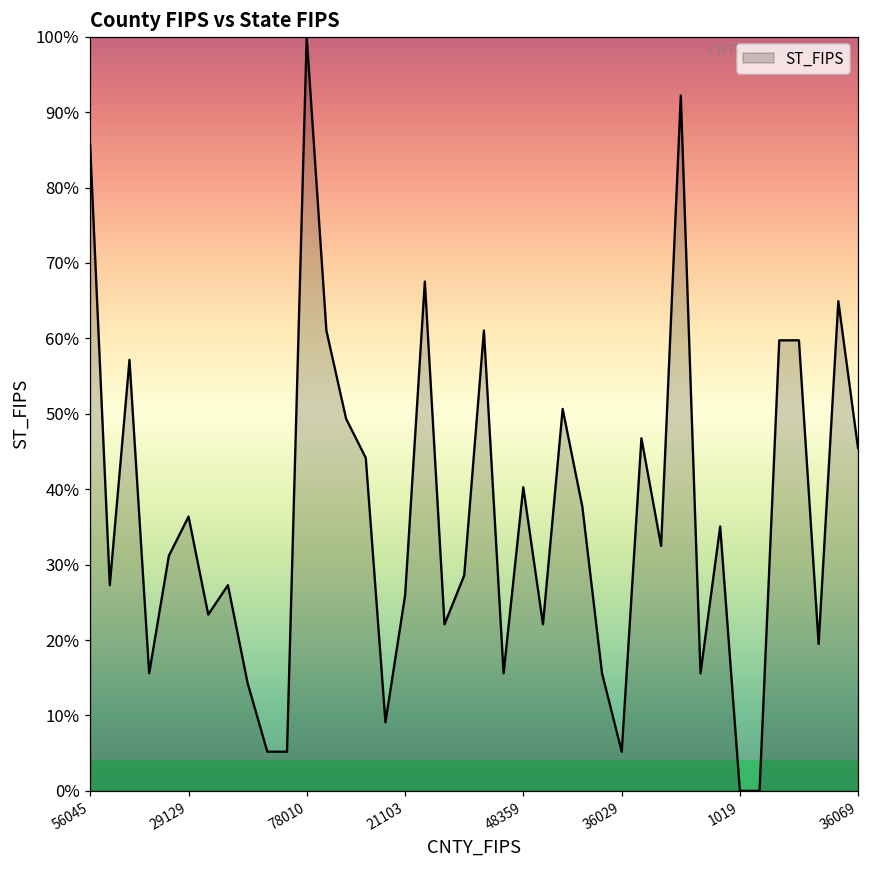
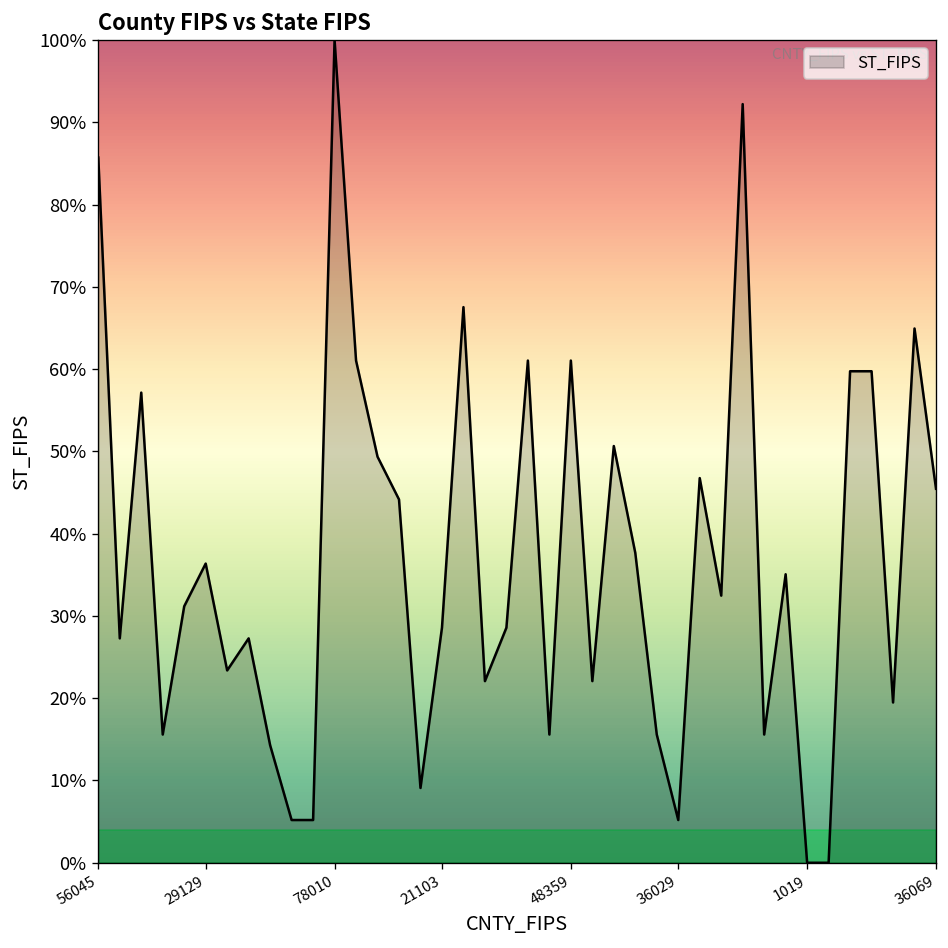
21103: 26% -> 29%
48359: 40% -> 61%
